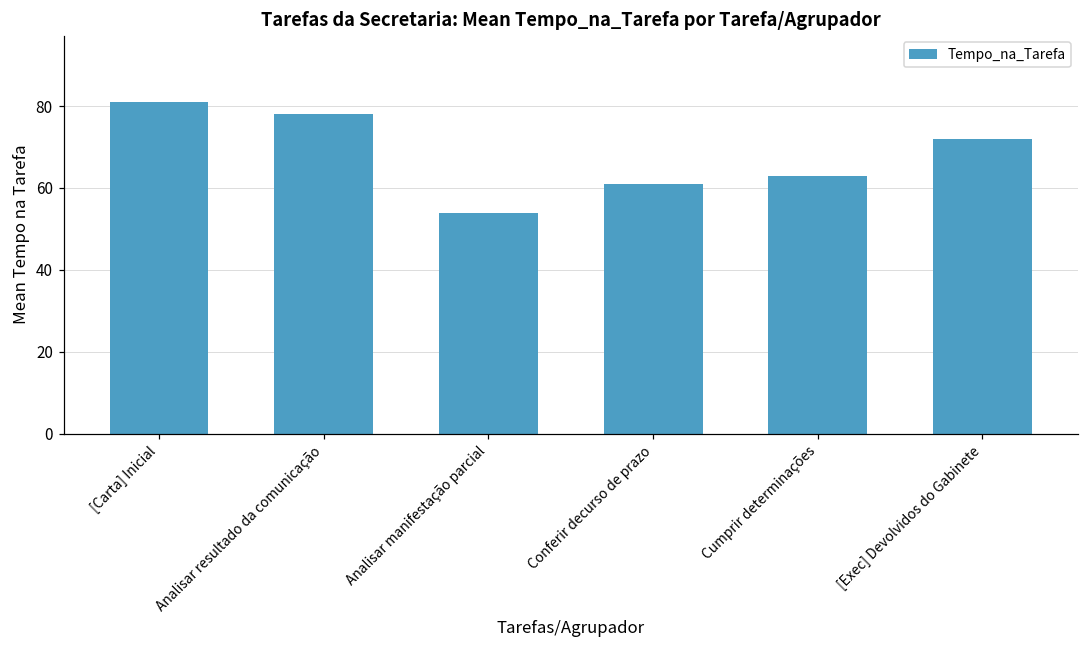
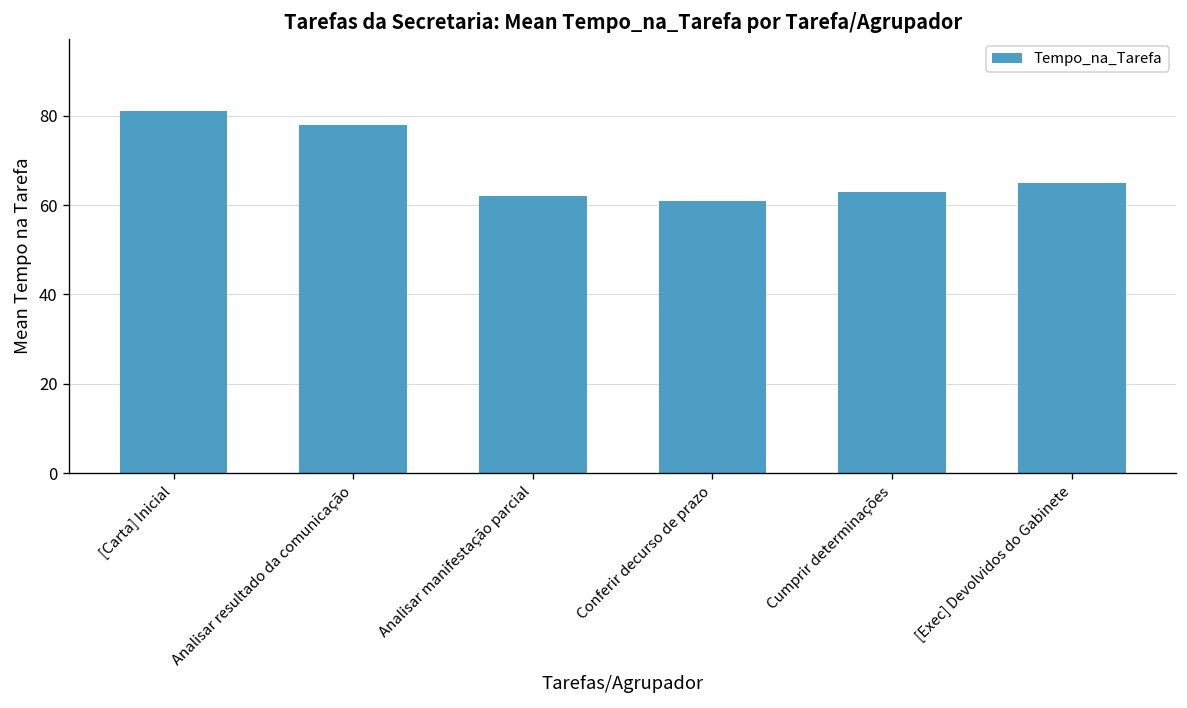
Analisar manifestação parcial: 54 -> 62
[Exec] Devolvidos do Gabinete: 72 -> 65
